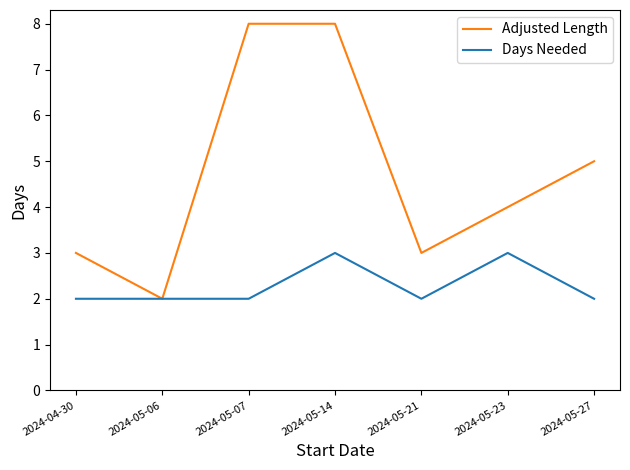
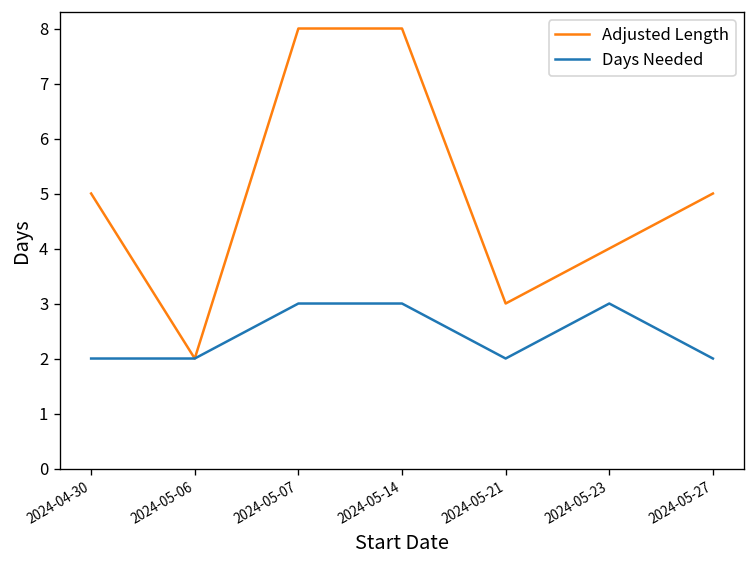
Adjusted Length, 2024-04-30: 3 -> 5
Days Needed, 2024-05-07: 2 -> 3
